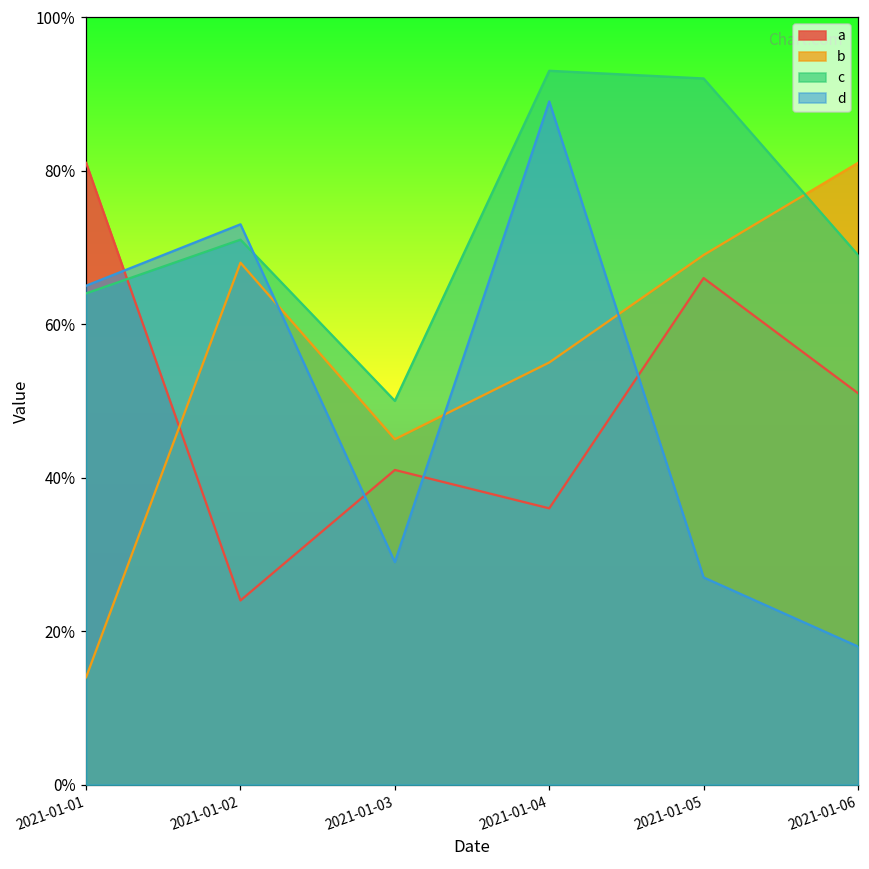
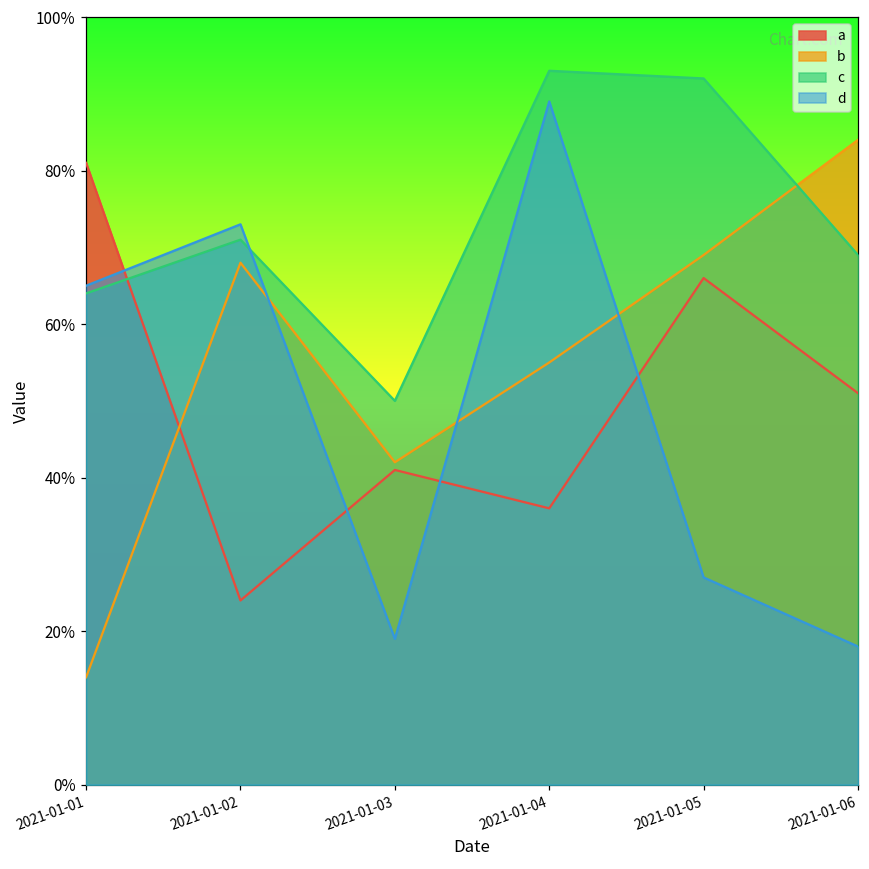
b, 2021-01-03: 45% -> 42%
d, 2021-01-03: 29% -> 19%
b, 2021-01-06: 81% -> 84%
